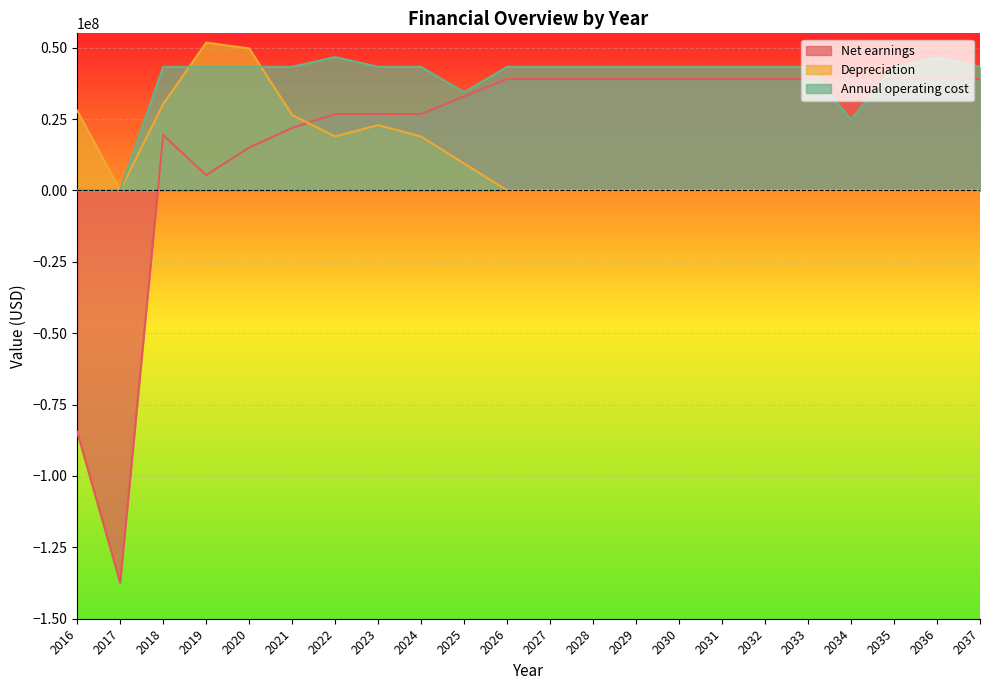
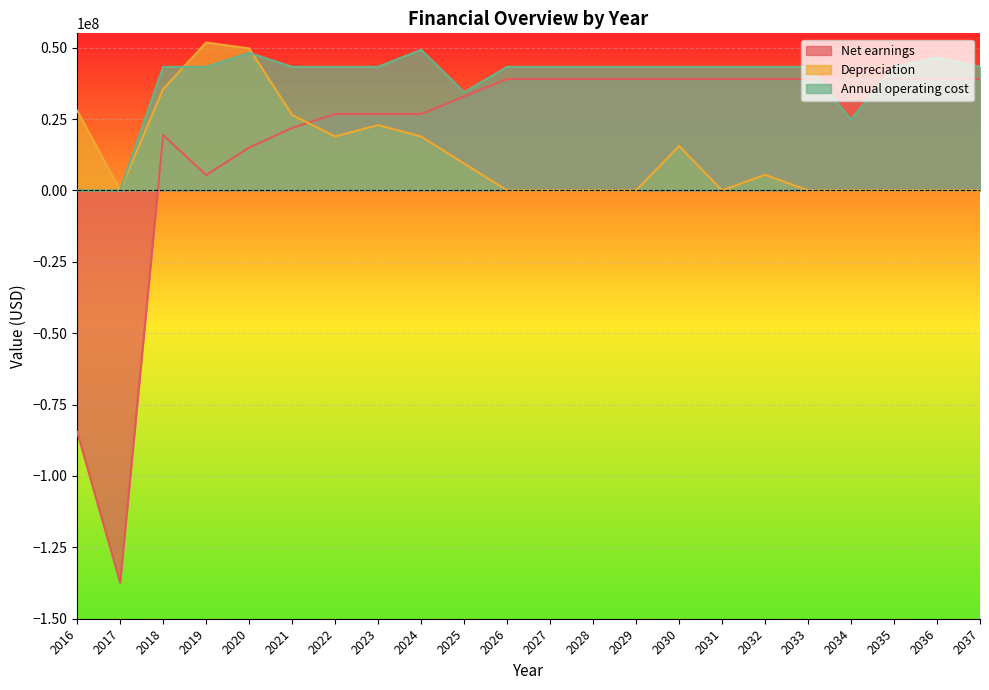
Depreciation, 2018: 30000000 -> 36000000
Annual operating cost, 2020: 43000000 -> 48000000
Annual operating cost, 2022: 47000000 -> 43000000
Annual operating cost, 2024: 43000000 -> 49000000
Depreciation, 2030: 0 -> 16000000
Depreciation, 2032: 0 -> 5000000
